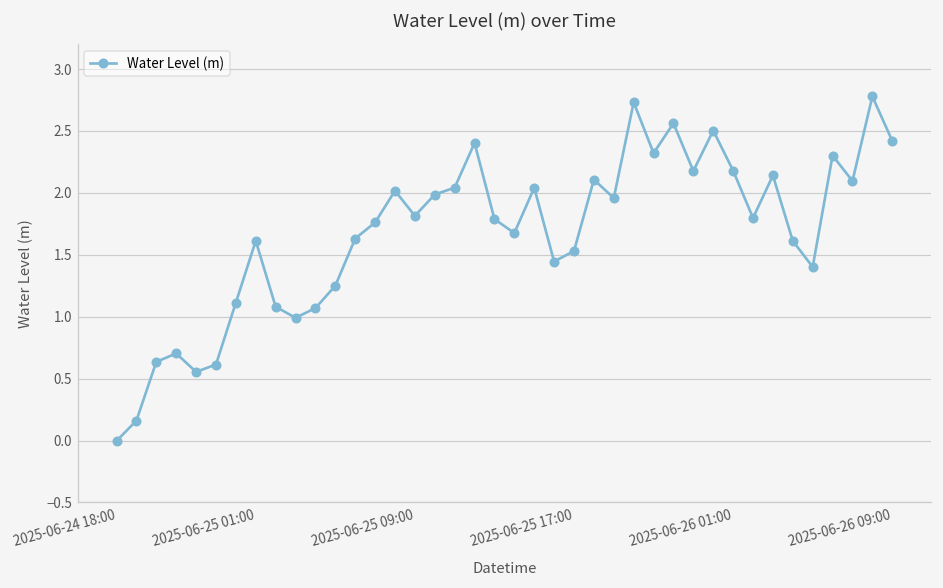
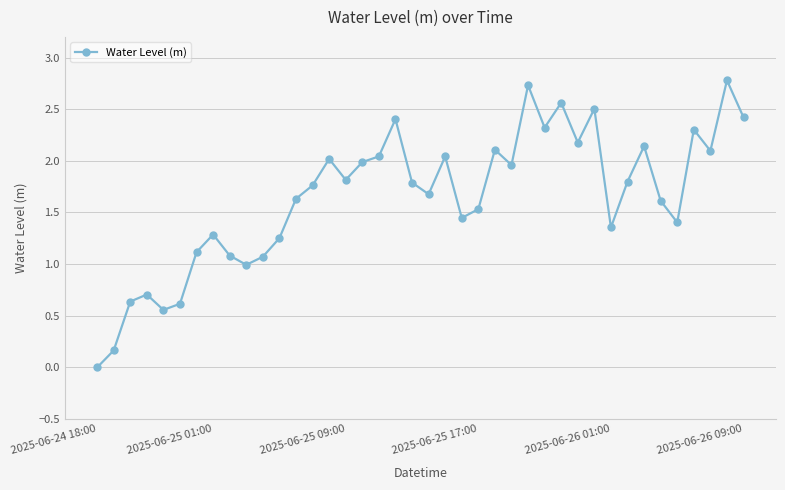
2025-06-25 01:00: 1.61 -> 1.28
2025-06-26 01:00: 2.18 -> 1.35
